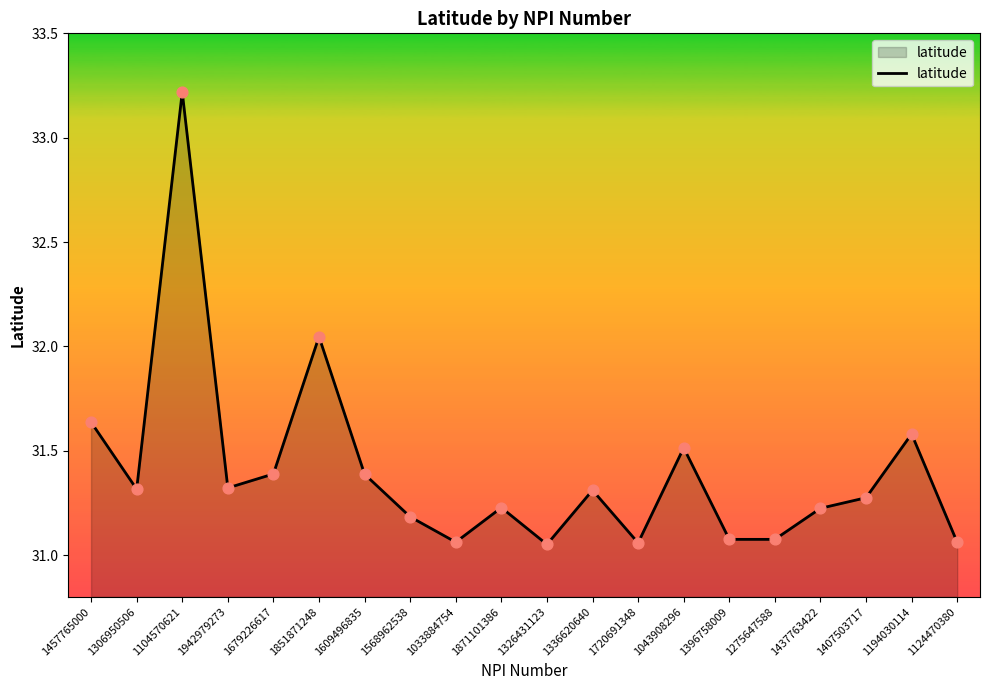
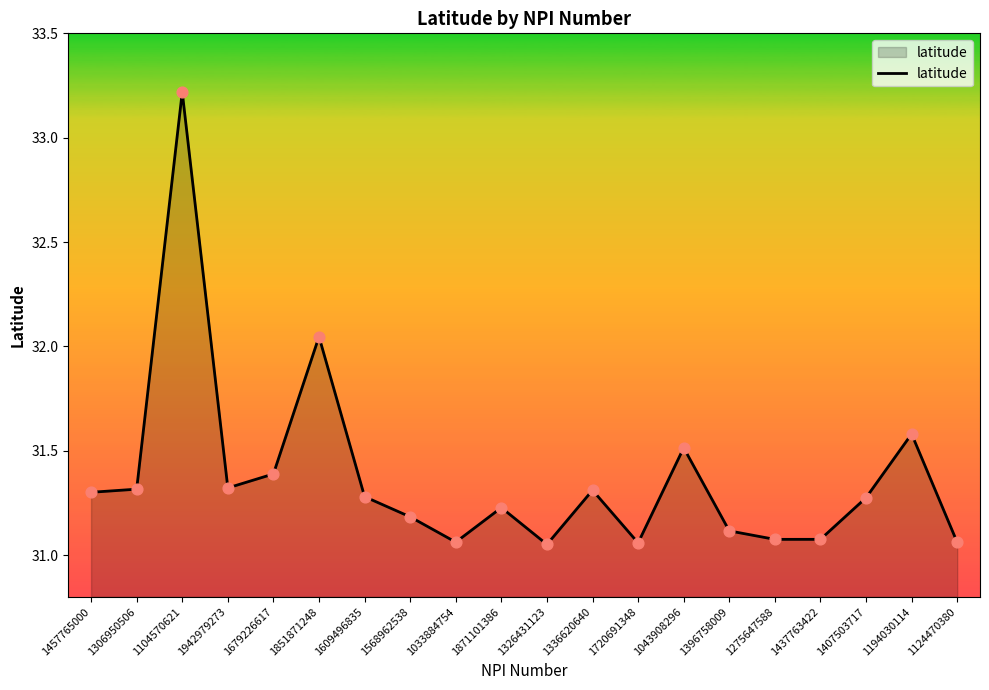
1457765000: 31.64 -> 31.30
1609496835: 31.39 -> 31.28
1396758009: 31.08 -> 31.12
1437763422: 31.22 -> 31.08
